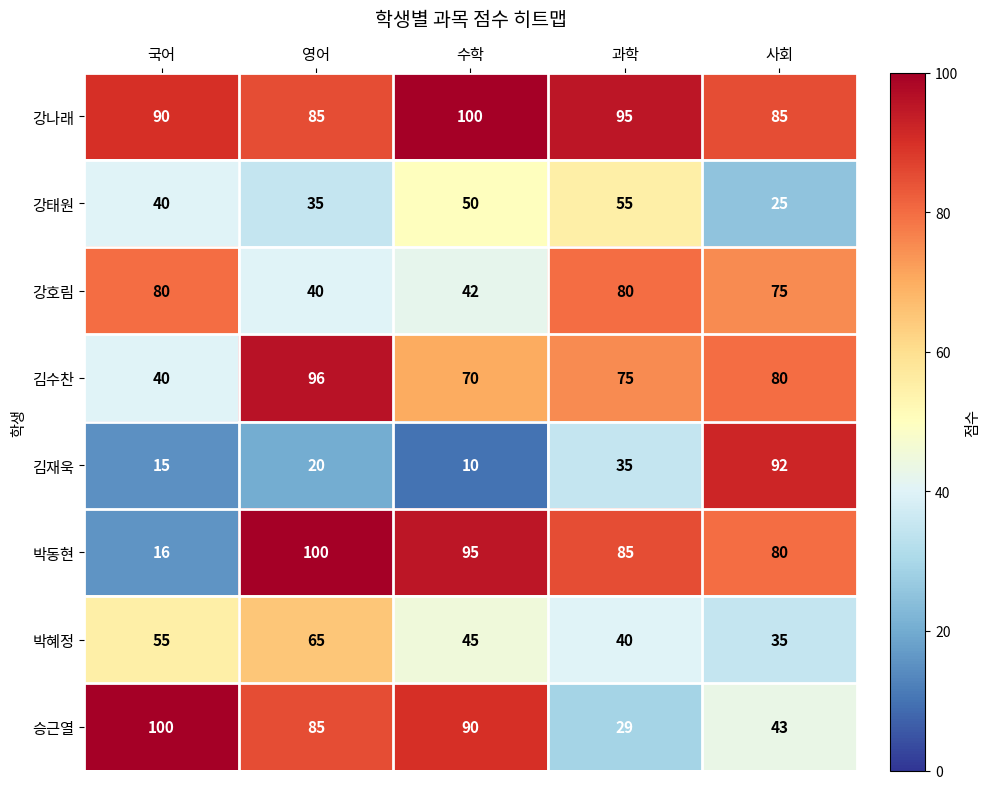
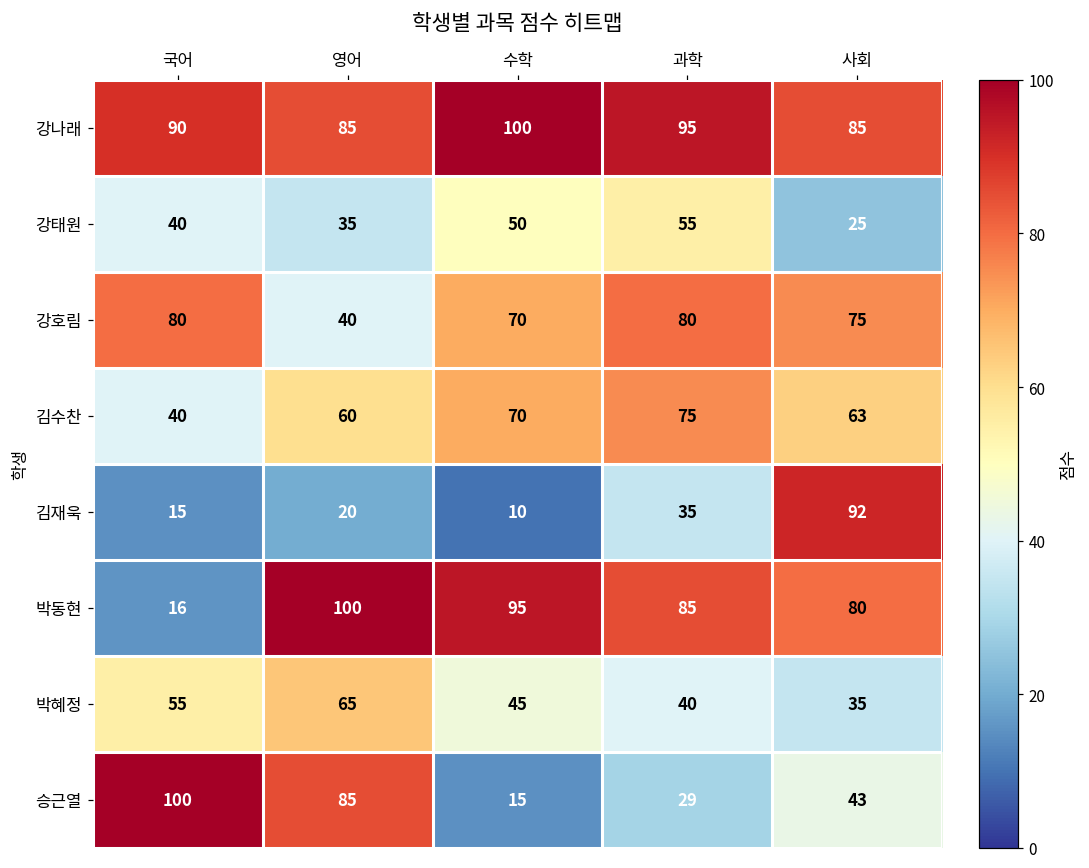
강호림, 수학: 42 -> 70
김수찬, 영어: 96 -> 60
김수찬, 사회: 80 -> 63
승근열, 수학: 90 -> 15
